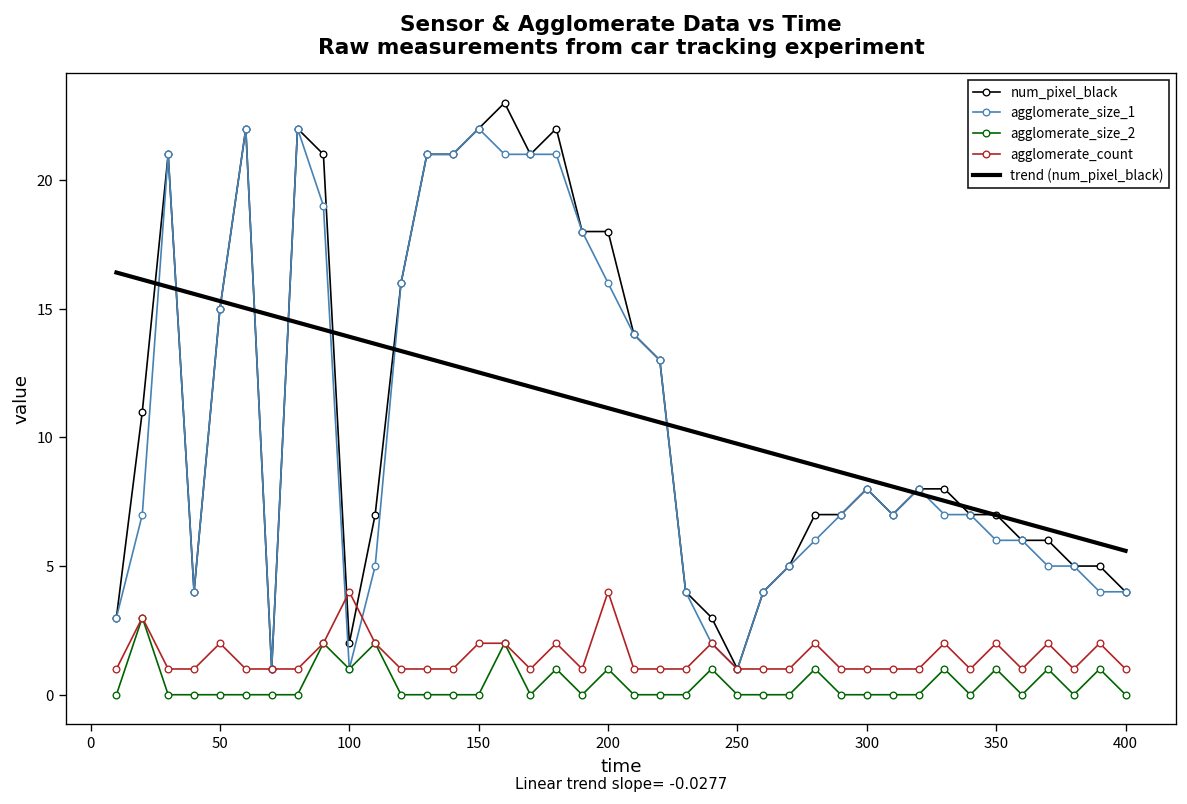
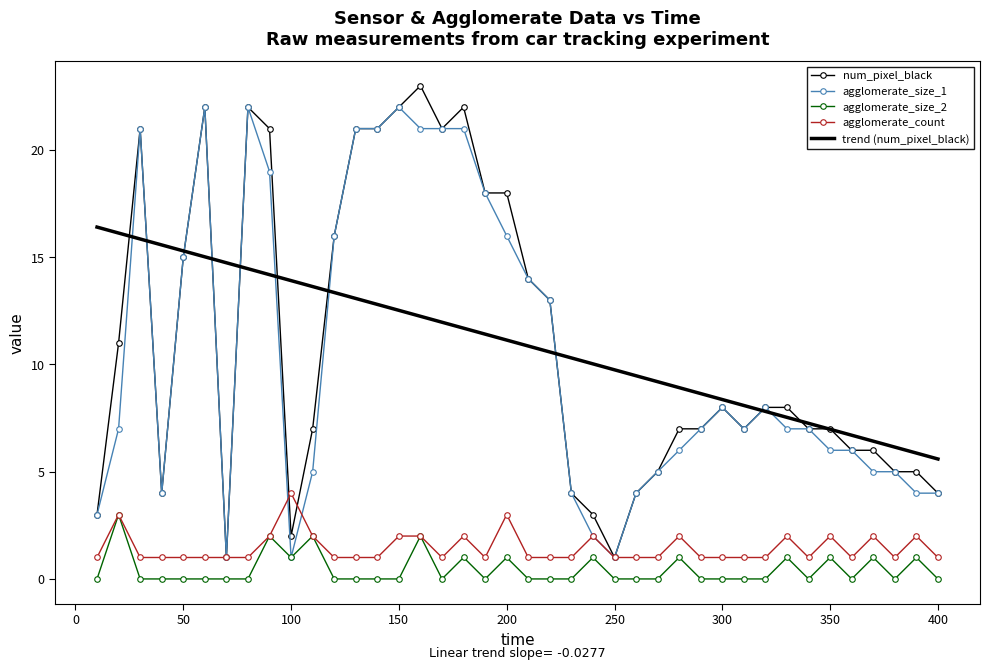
agglomerate_count, 50: 2 -> 1
agglomerate_count, 200: 4 -> 3
